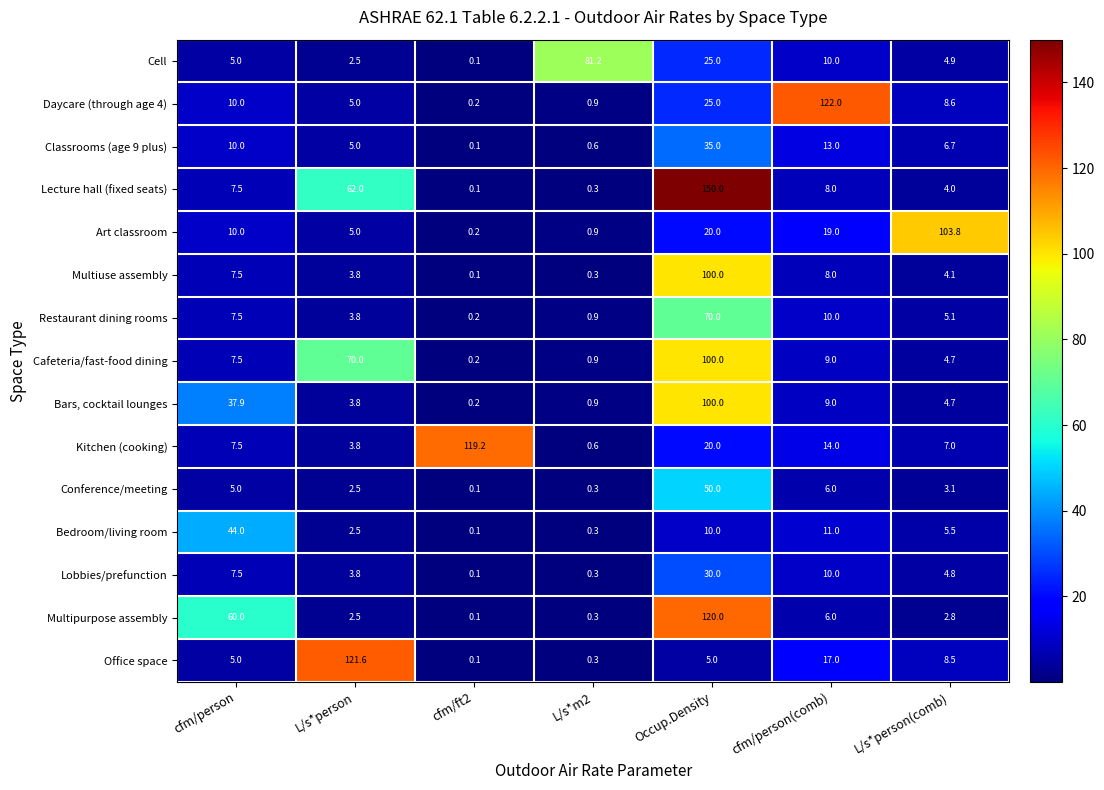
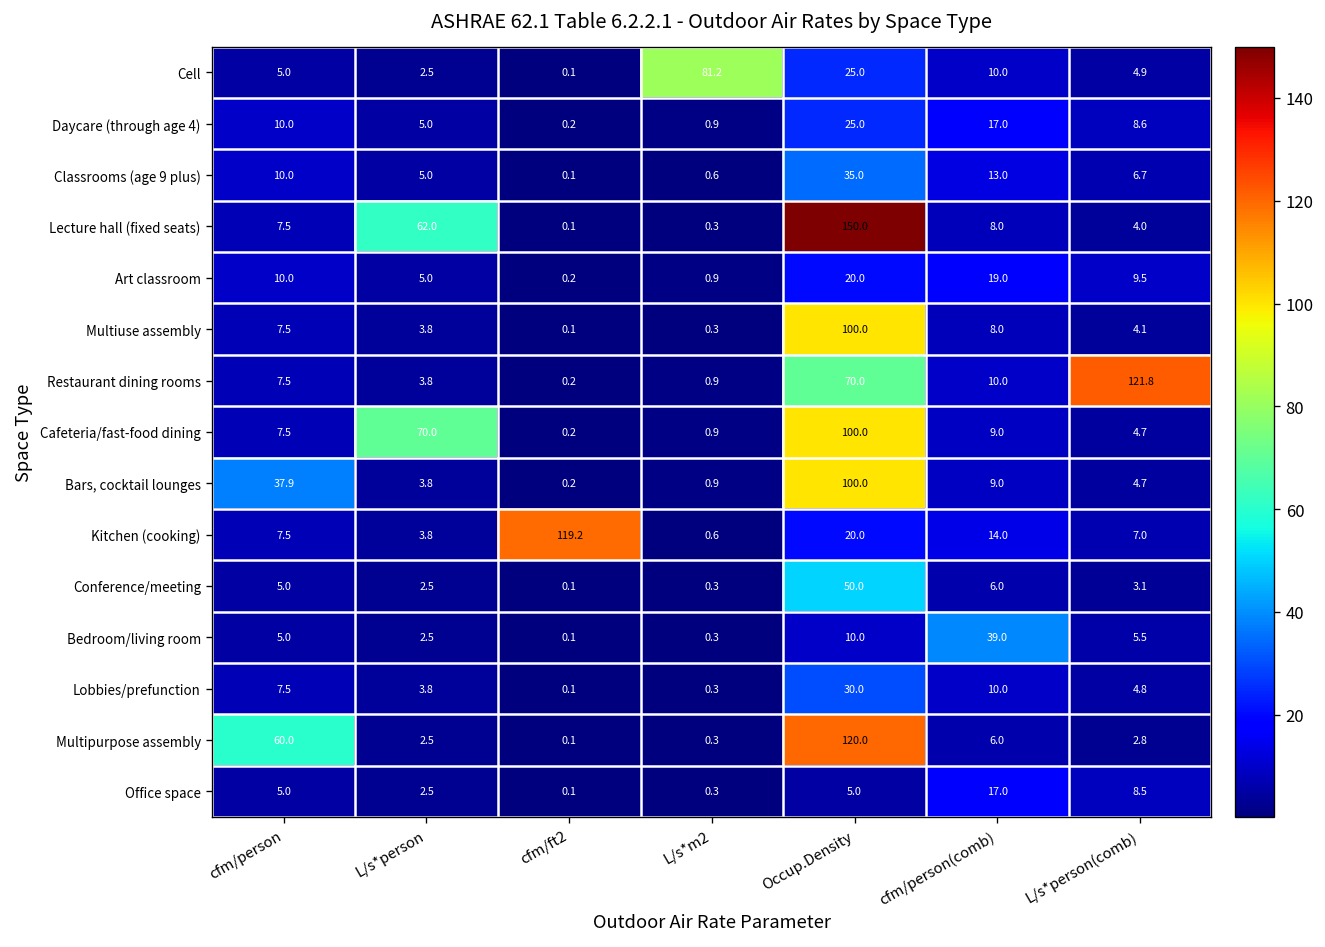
Daycare (through age 4), cfm/person(comb): 122.0 -> 17.0
Art classroom, L/s*person(comb): 103.8 -> 9.5
Restaurant dining rooms, L/s*person(comb): 5.1 -> 121.8
Bedroom/living room, cfm/person: 44.0 -> 5.0
Bedroom/living room, cfm/person(comb): 11.0 -> 39.0
Office space, L/s*person: 121.6 -> 2.5
